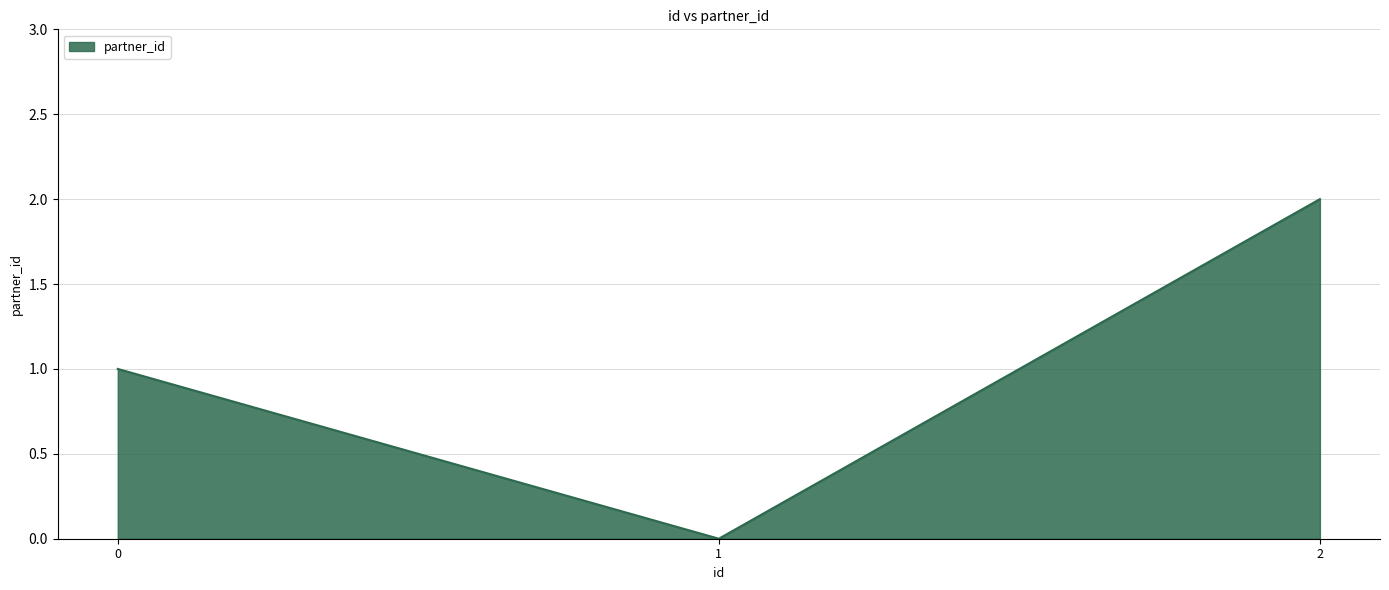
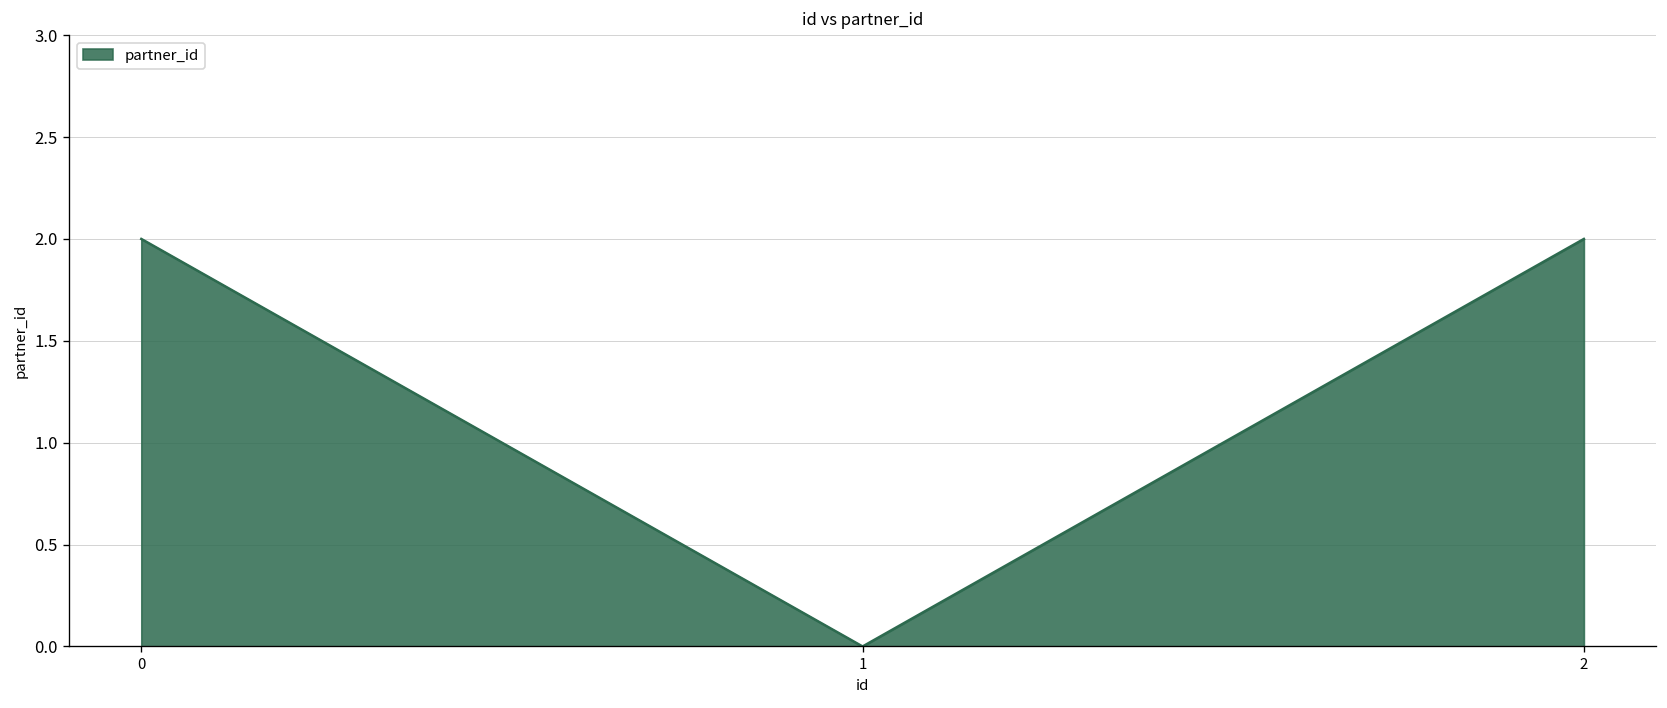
0: 1 -> 2
